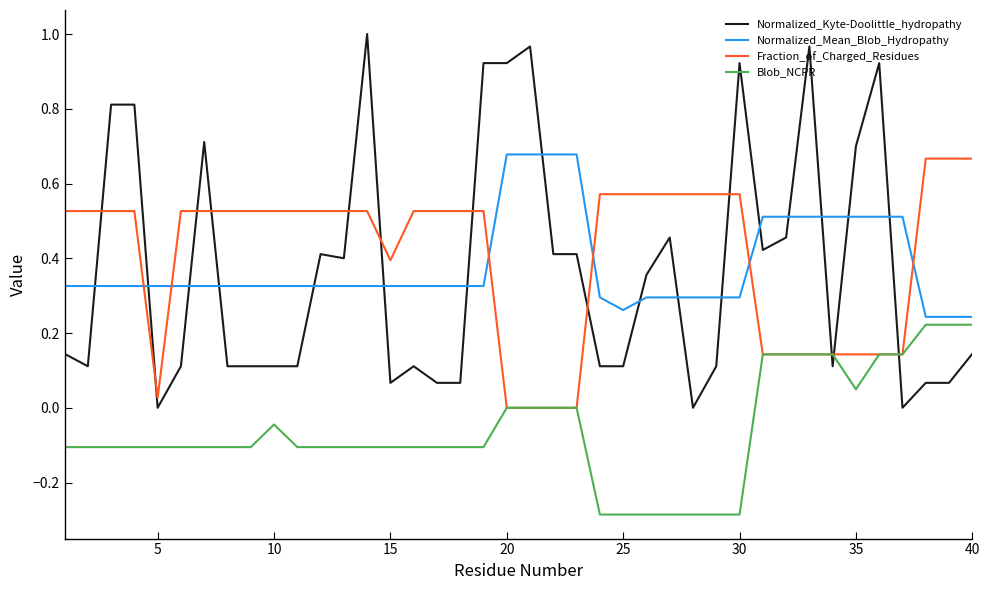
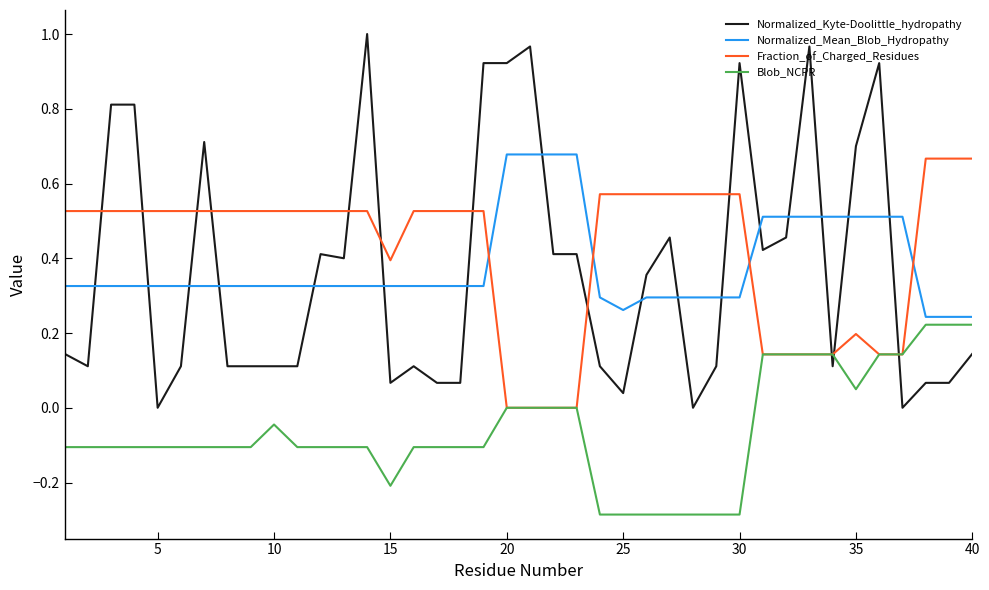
Fraction_of_Charged_Residues, 5: 0.03 -> 0.53
Blob_NCPR, 15: -0.11 -> -0.21
Normalized_Kyte-Doolittle_hydropathy, 25: 0.11 -> 0.04
Fraction_of_Charged_Residues, 35: 0.14 -> 0.20
